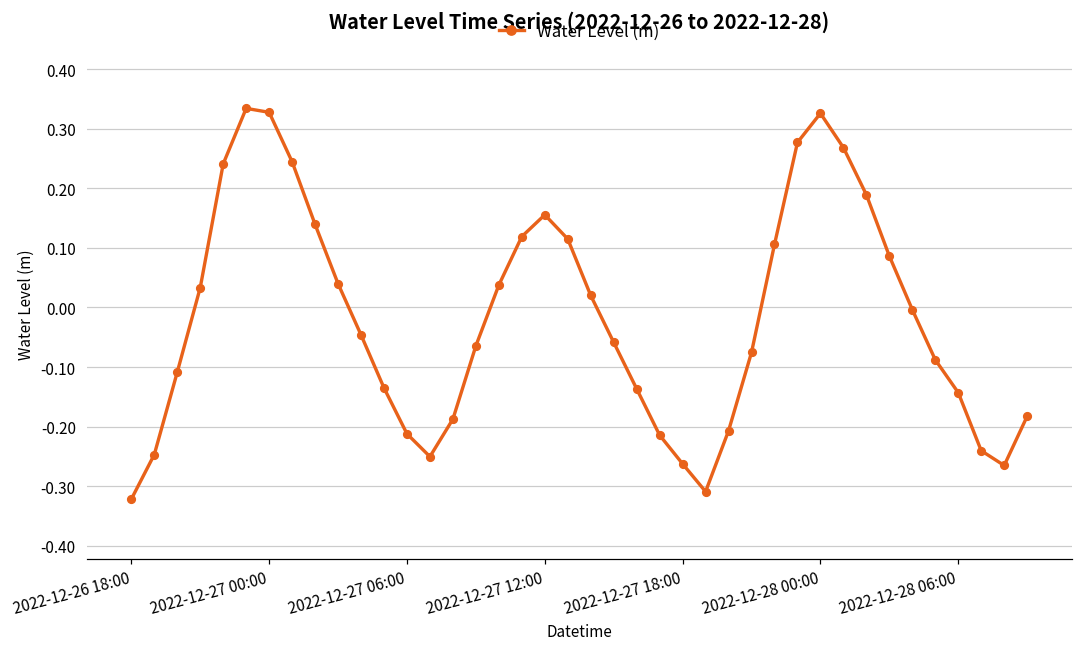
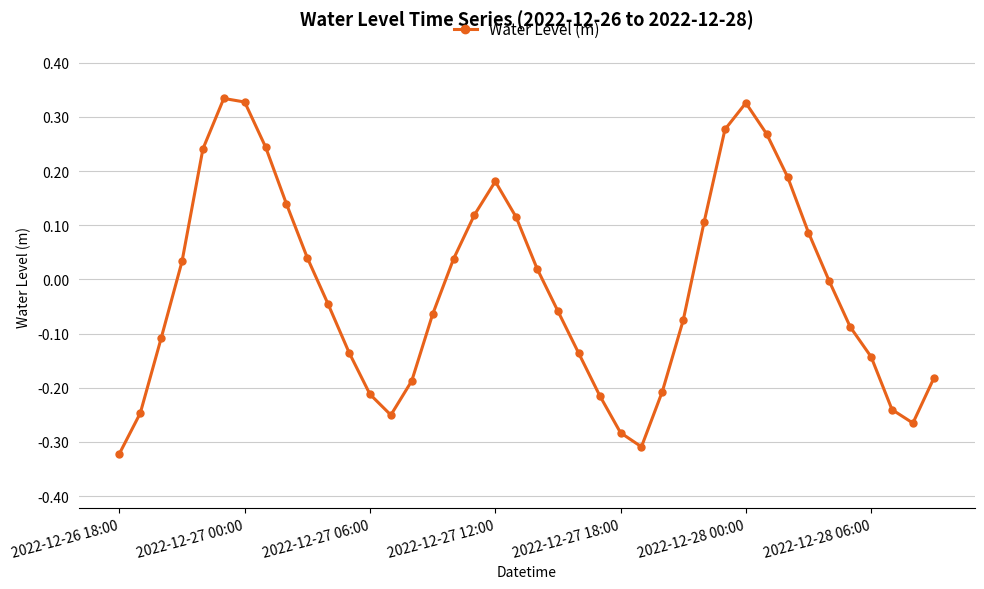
2022-12-27 12:00: 0.16 -> 0.18
2022-12-27 18:00: -0.26 -> -0.28
